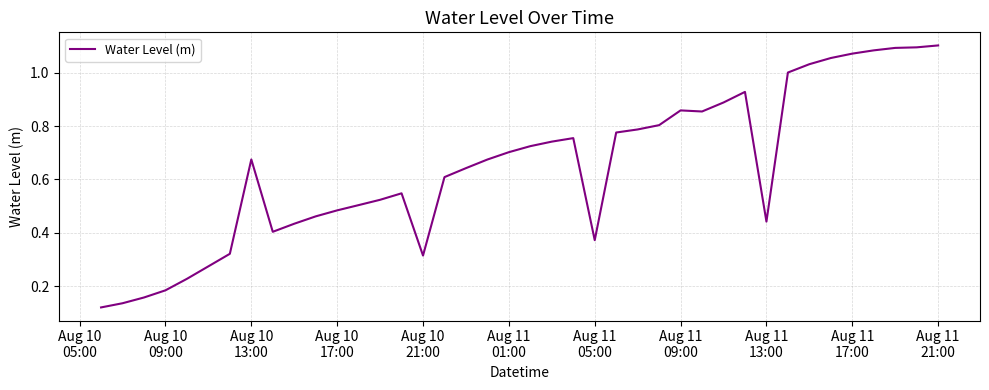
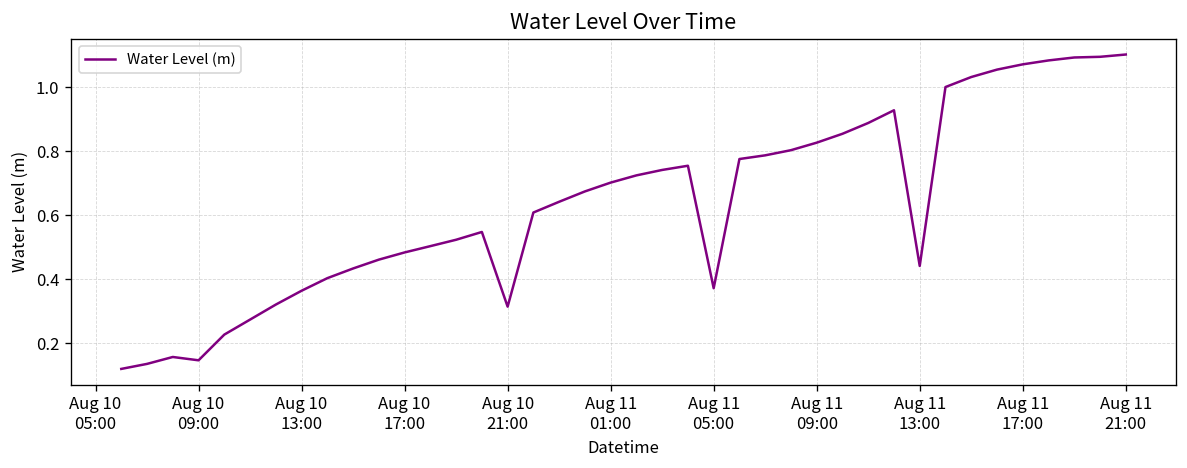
Aug 10 09:00: 0.18 -> 0.15
Aug 10 13:00: 0.68 -> 0.36
Aug 11 09:00: 0.86 -> 0.83
